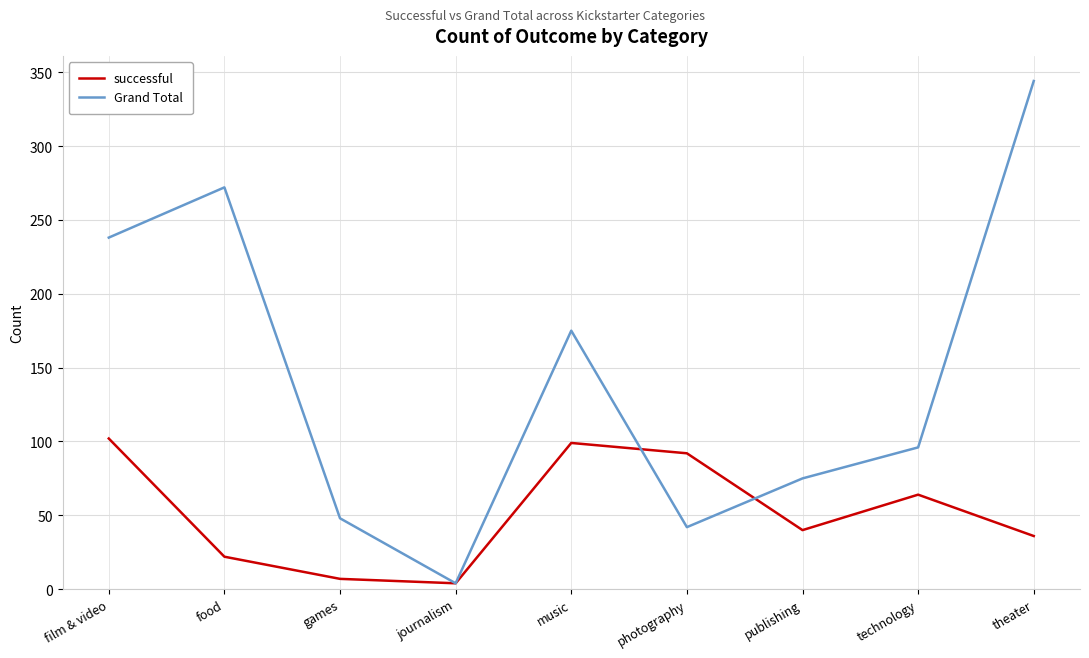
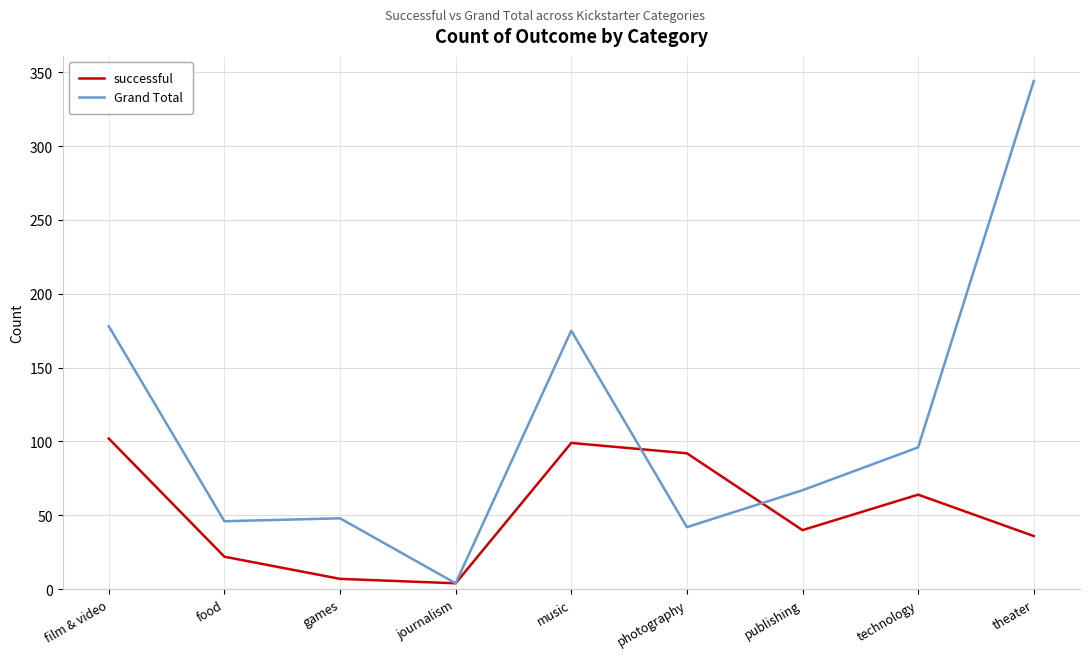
Grand Total, film & video: 238 -> 178
Grand Total, food: 272 -> 46
Grand Total, publishing: 75 -> 67
